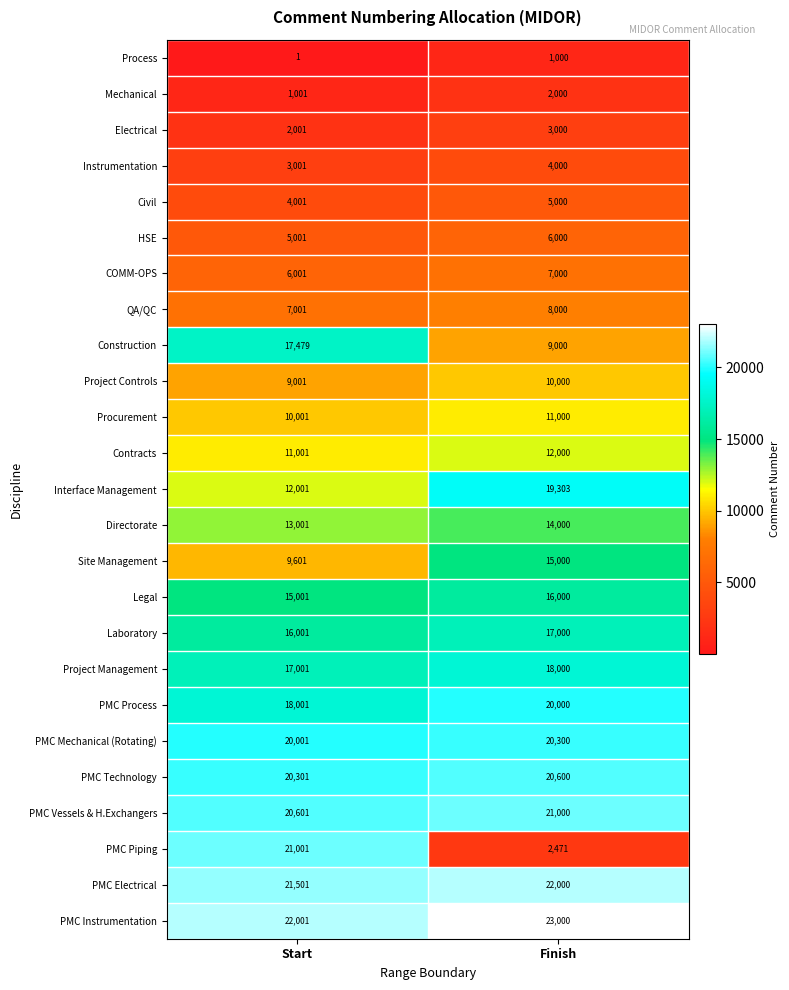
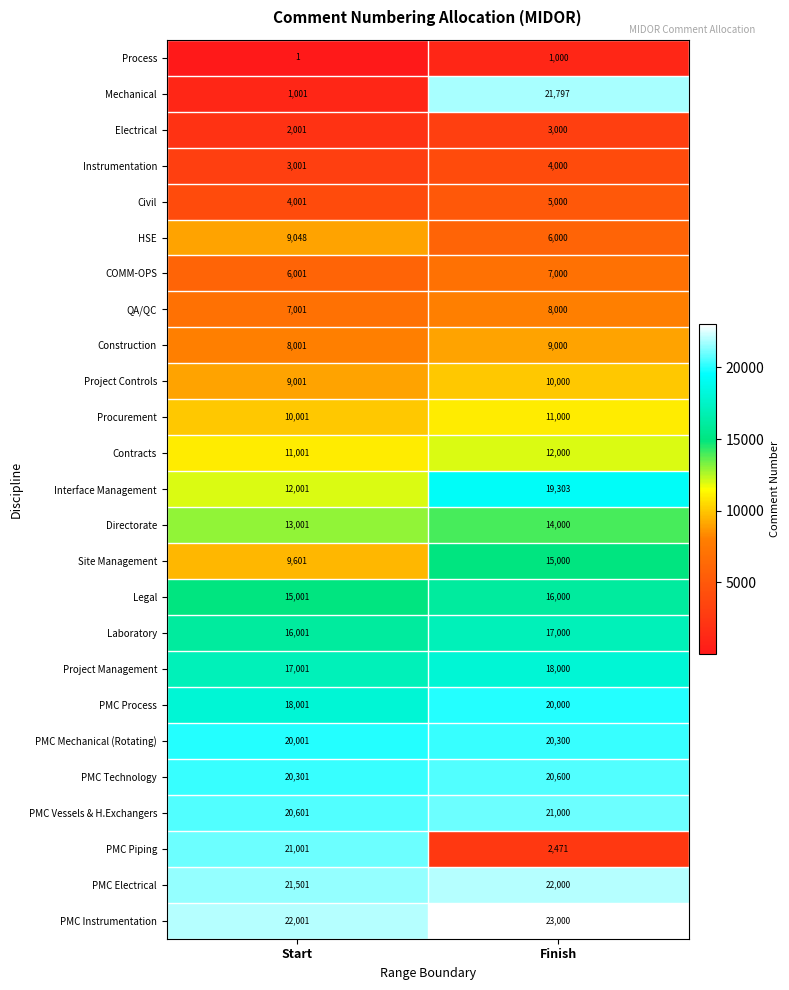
Mechanical, Finish: 2,000 -> 21,797
HSE, Start: 5,001 -> 9,048
Construction, Start: 17,479 -> 8,001
